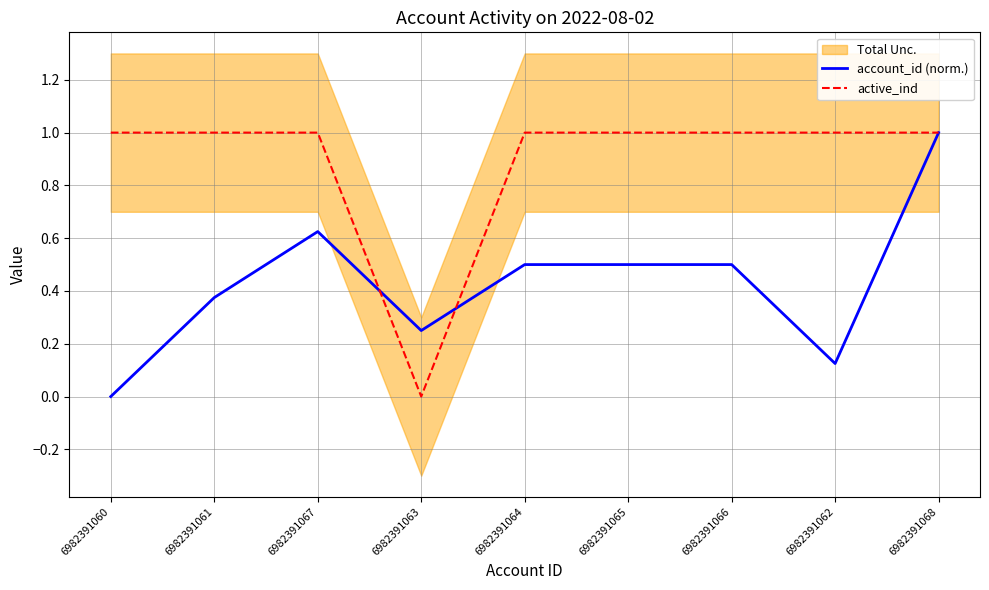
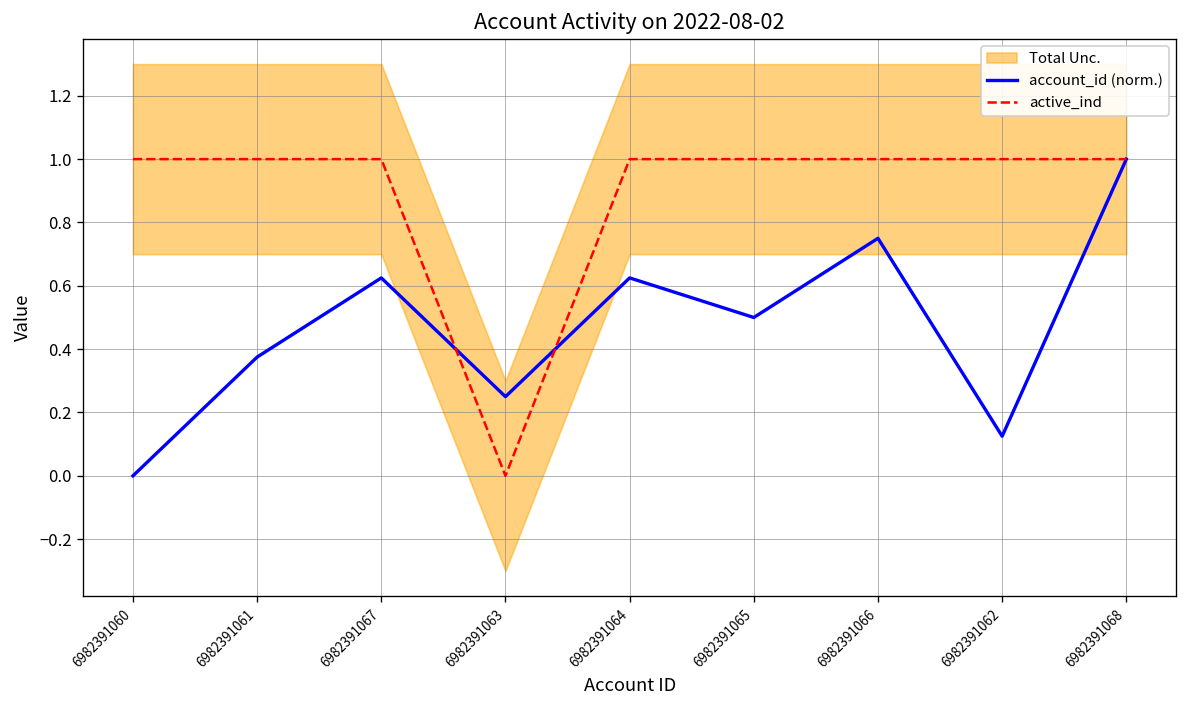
account_id (norm.), 6982391064: 0.50 -> 0.63
account_id (norm.), 6982391066: 0.50 -> 0.75
